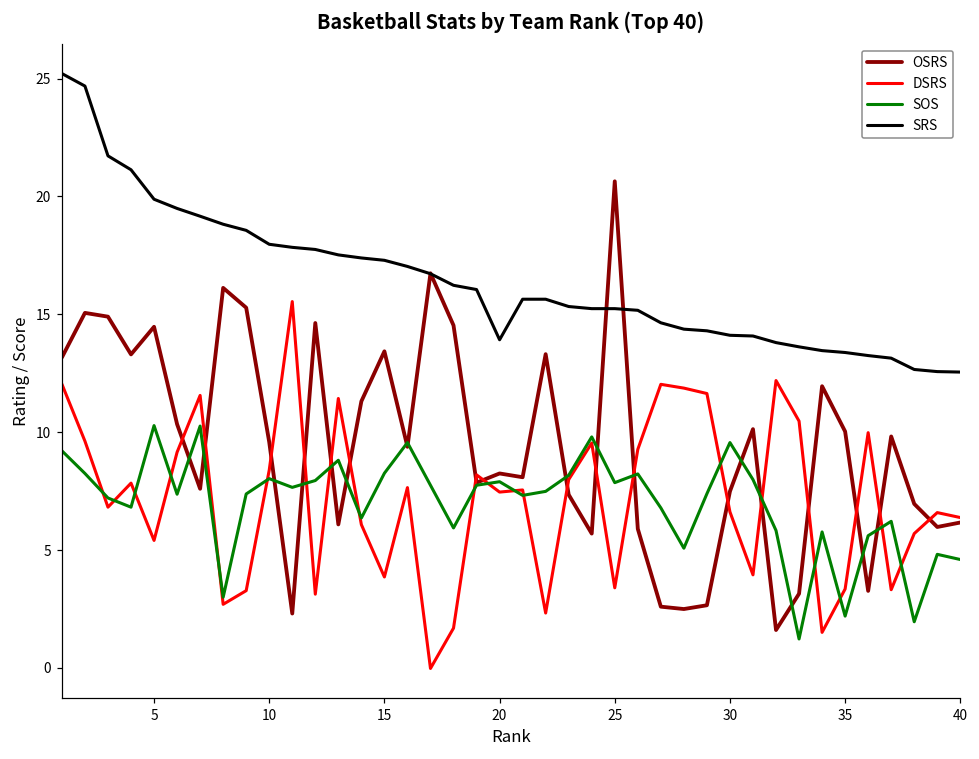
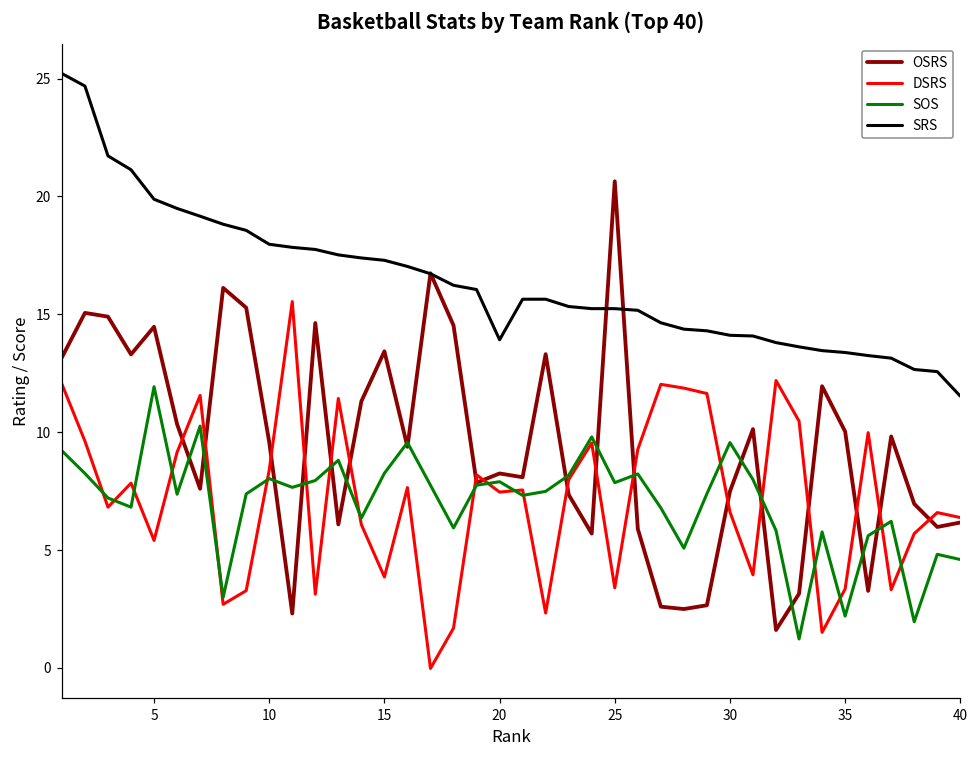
SOS, 5: 10.3 -> 11.9
SRS, 40: 12.6 -> 11.5
